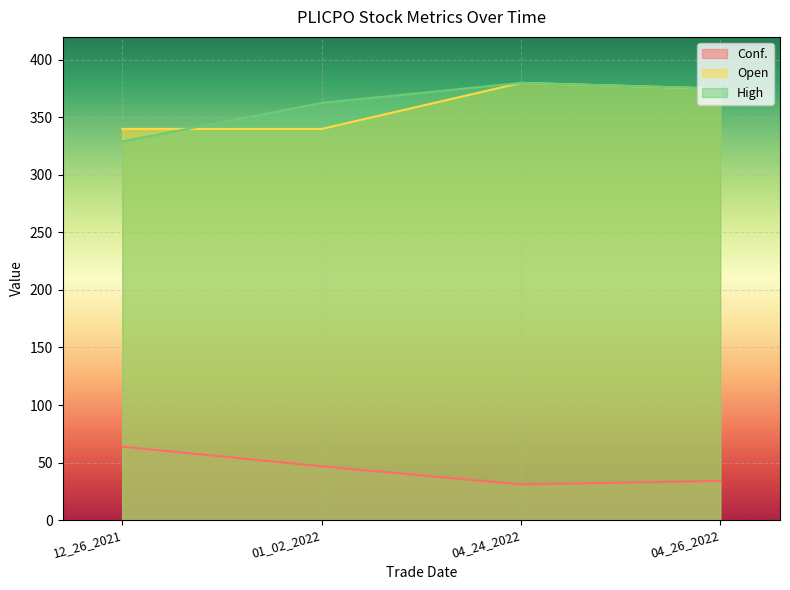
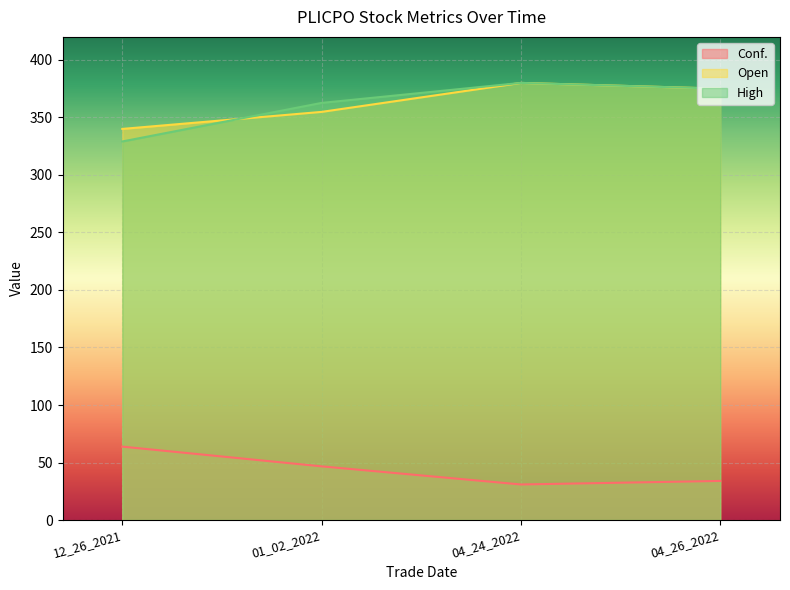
Open, 01_02_2022: 340 -> 355
